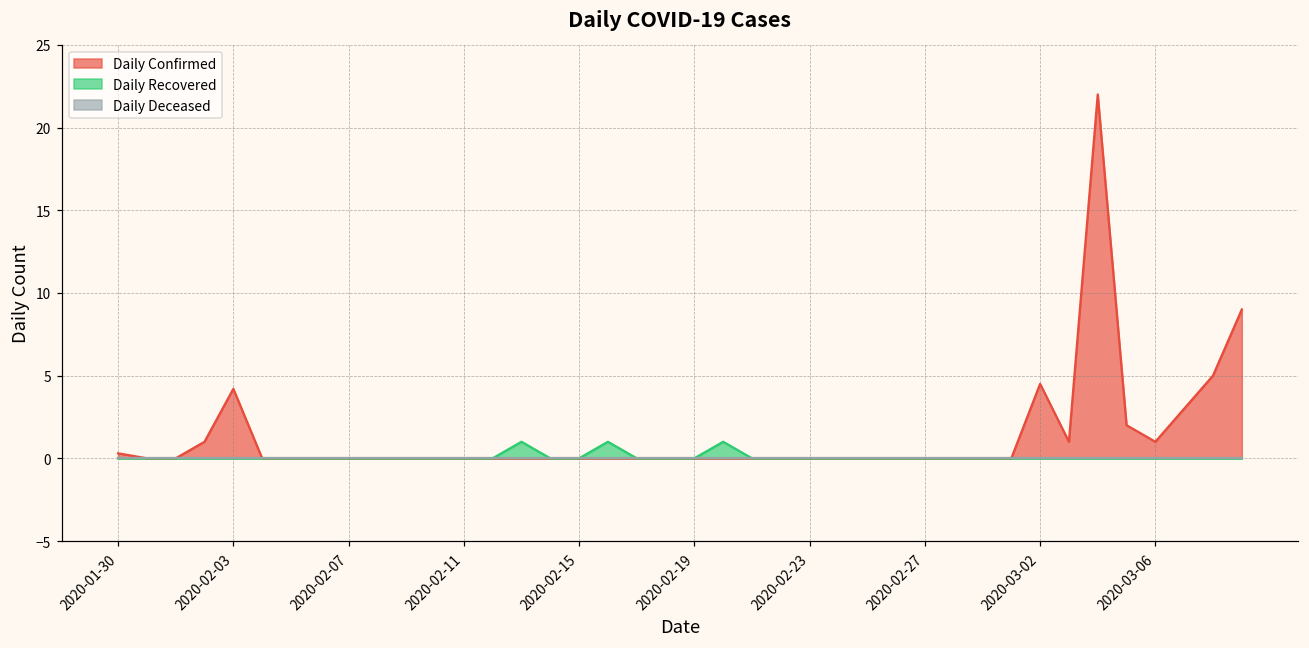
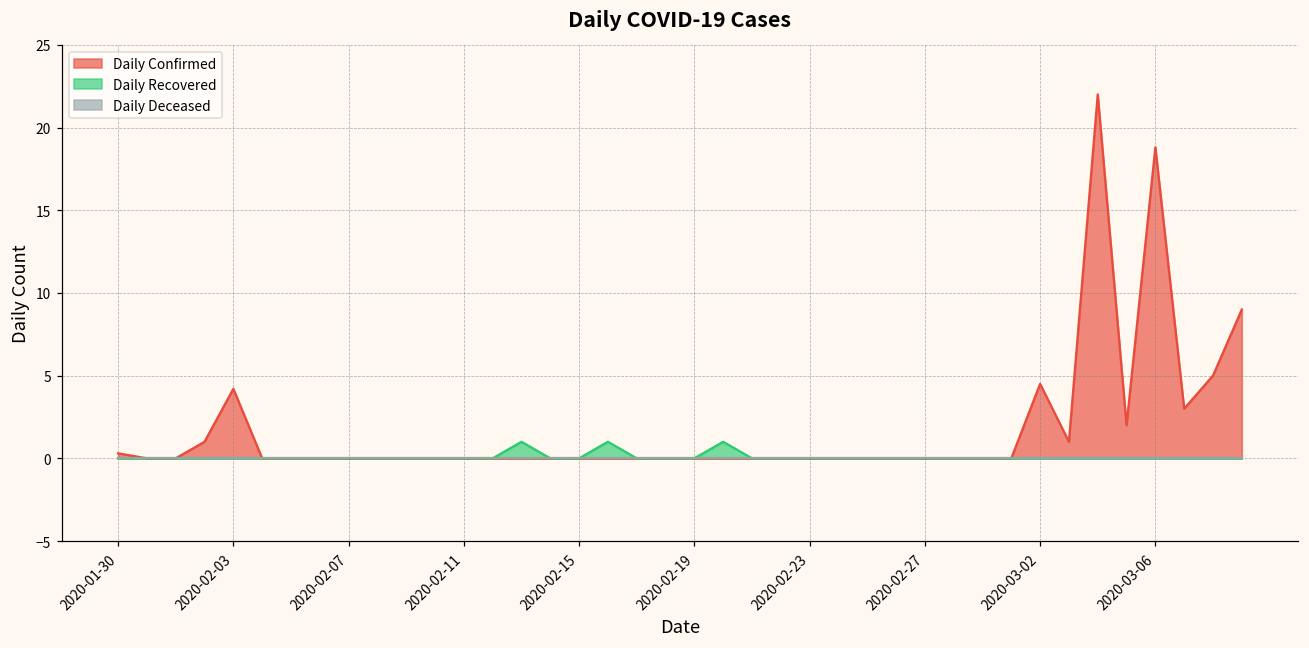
Daily Confirmed, 2020-03-06: 1.0 -> 18.8
